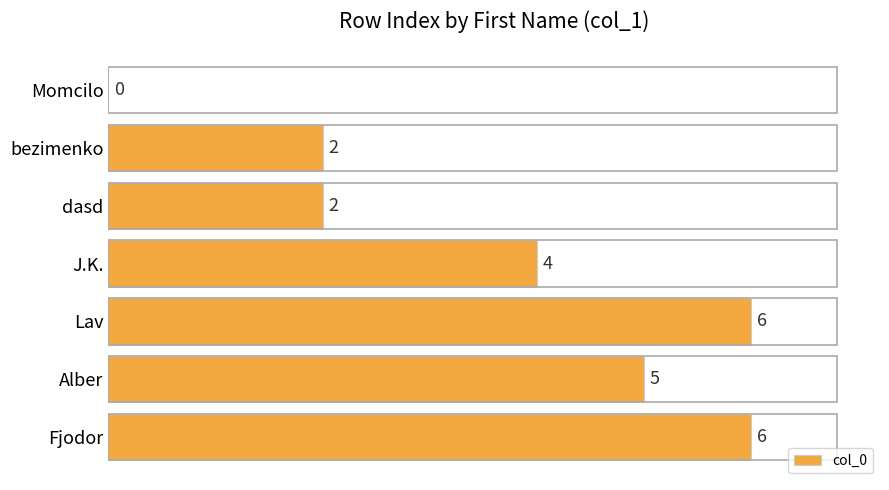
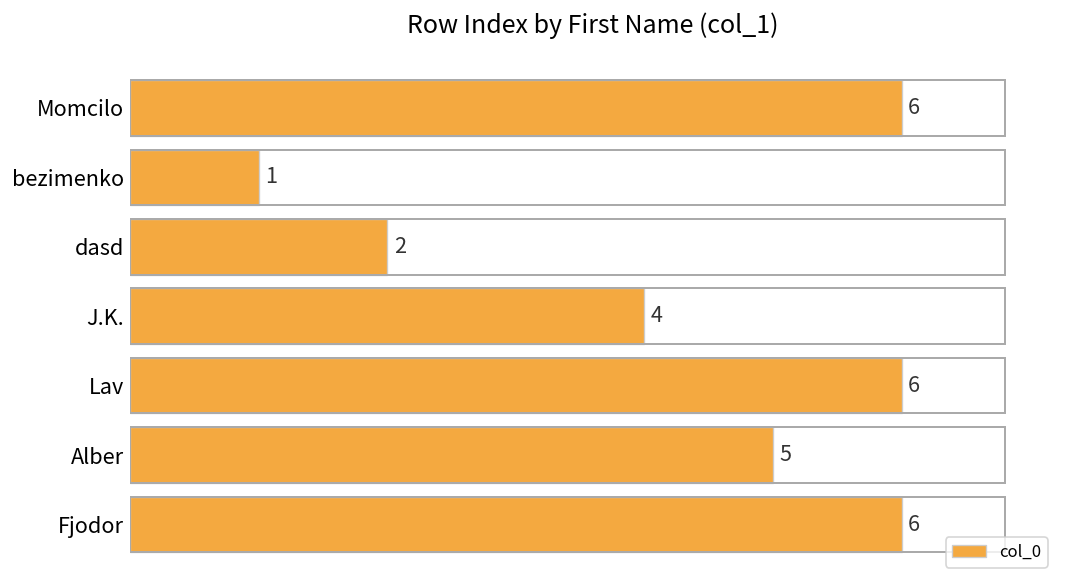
Momcilo: 0 -> 6
bezimenko: 2 -> 1
